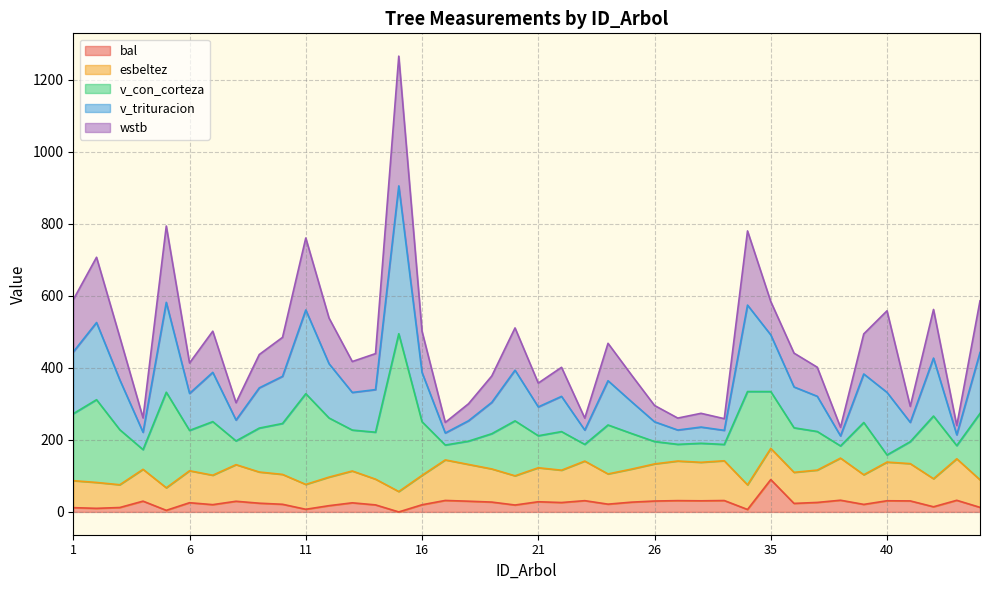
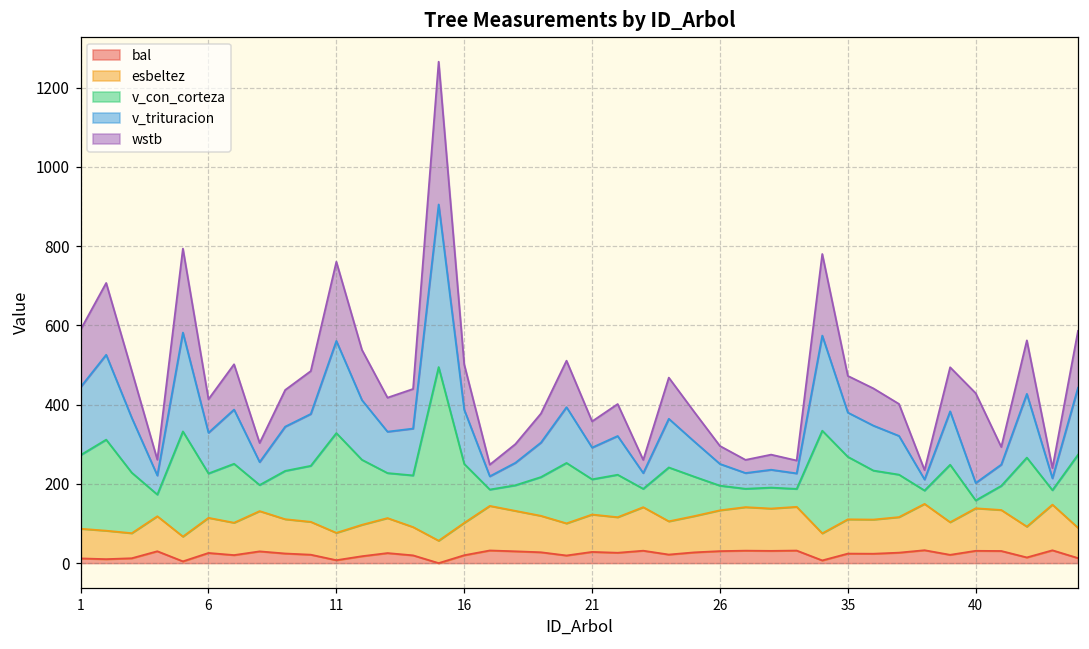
bal, 35: 90 -> 20
v_trituracion, 35: 160 -> 110
v_trituracion, 40: 170 -> 40
